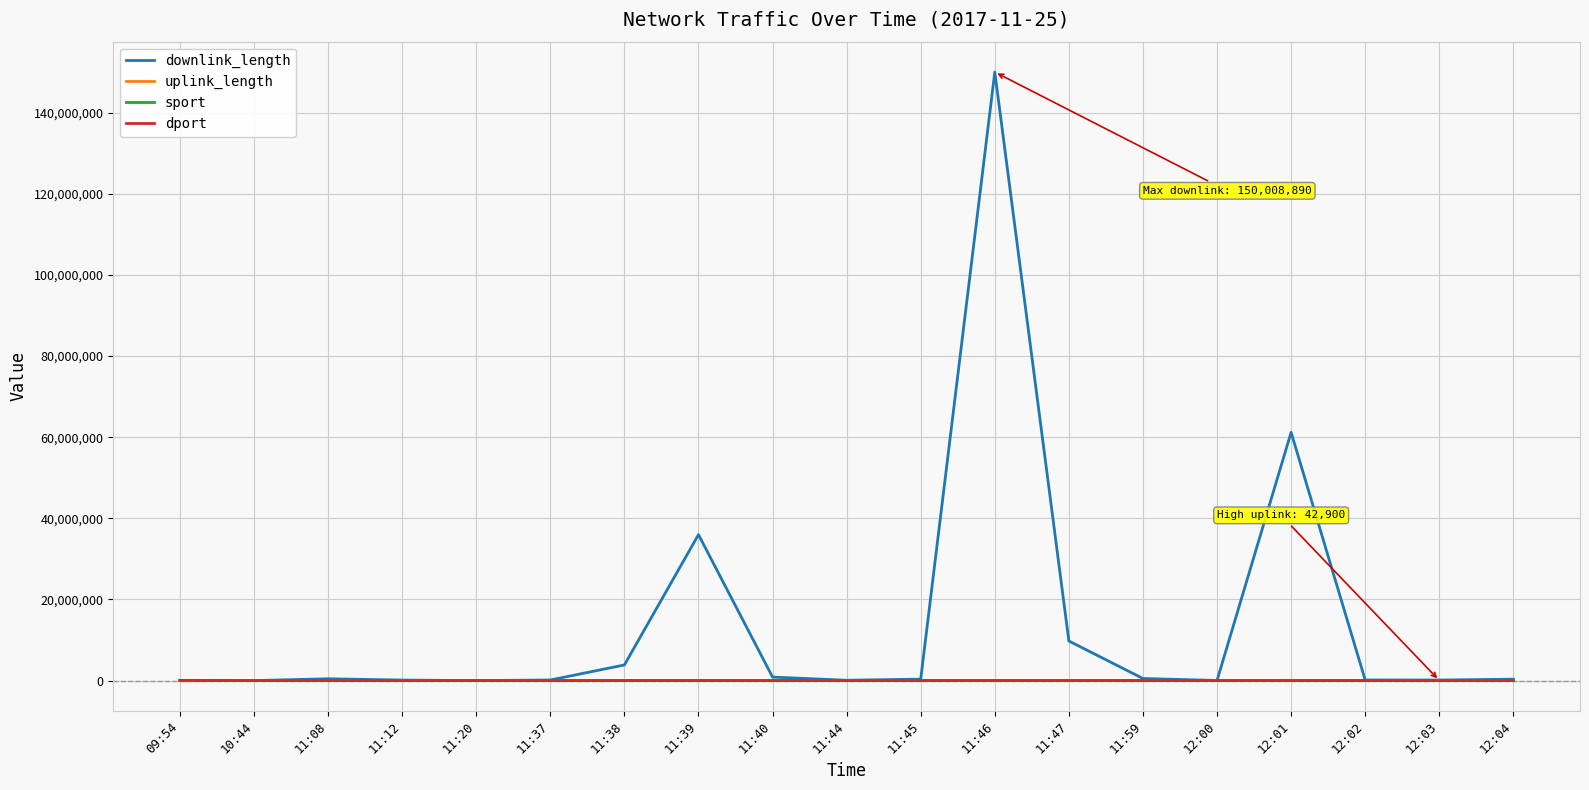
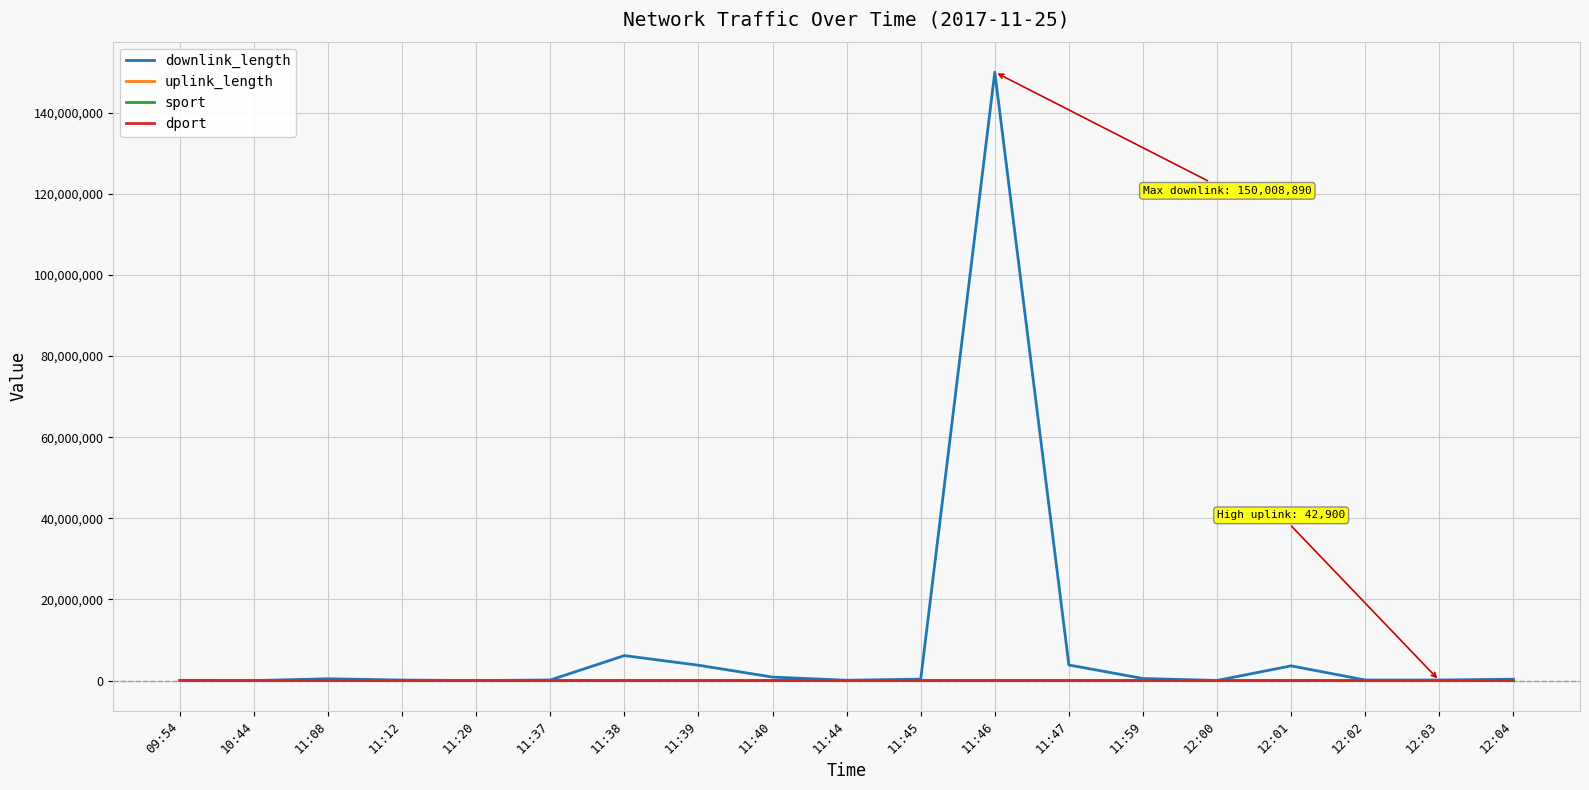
downlink_length, 11:38: 4,000,000 -> 6,000,000
downlink_length, 11:39: 36,000,000 -> 4,000,000
downlink_length, 11:47: 10,000,000 -> 4,000,000
downlink_length, 12:01: 61,000,000 -> 4,000,000
